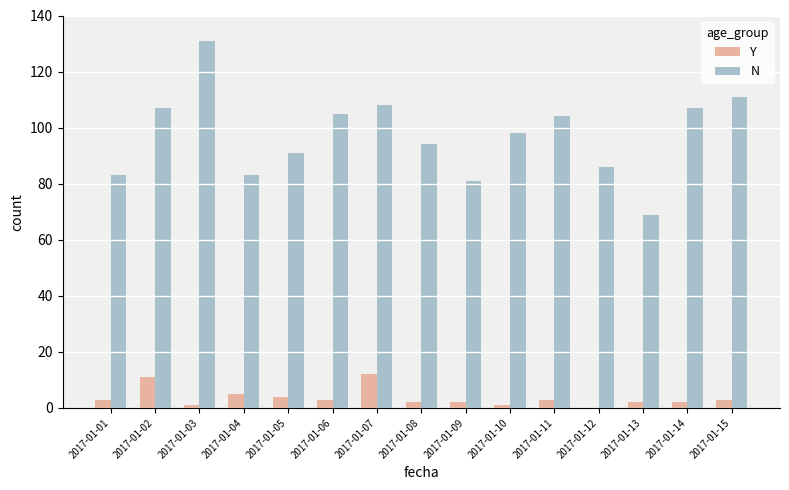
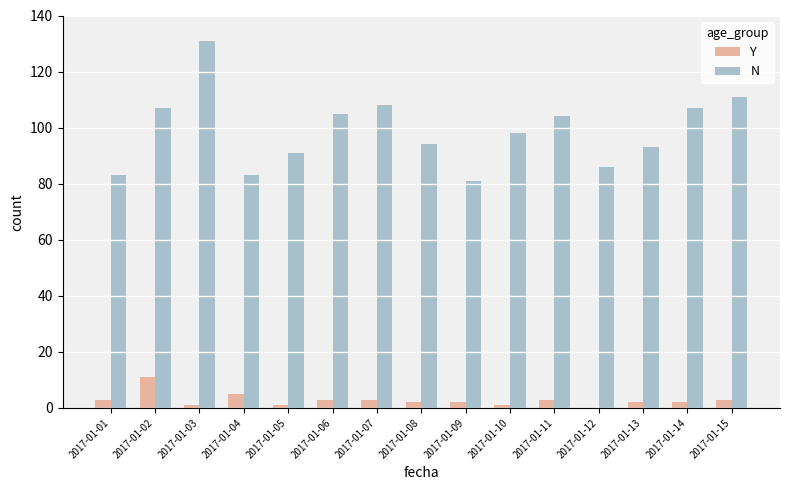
Y, 2017-01-05: 4 -> 1
Y, 2017-01-07: 12 -> 3
N, 2017-01-13: 69 -> 93
